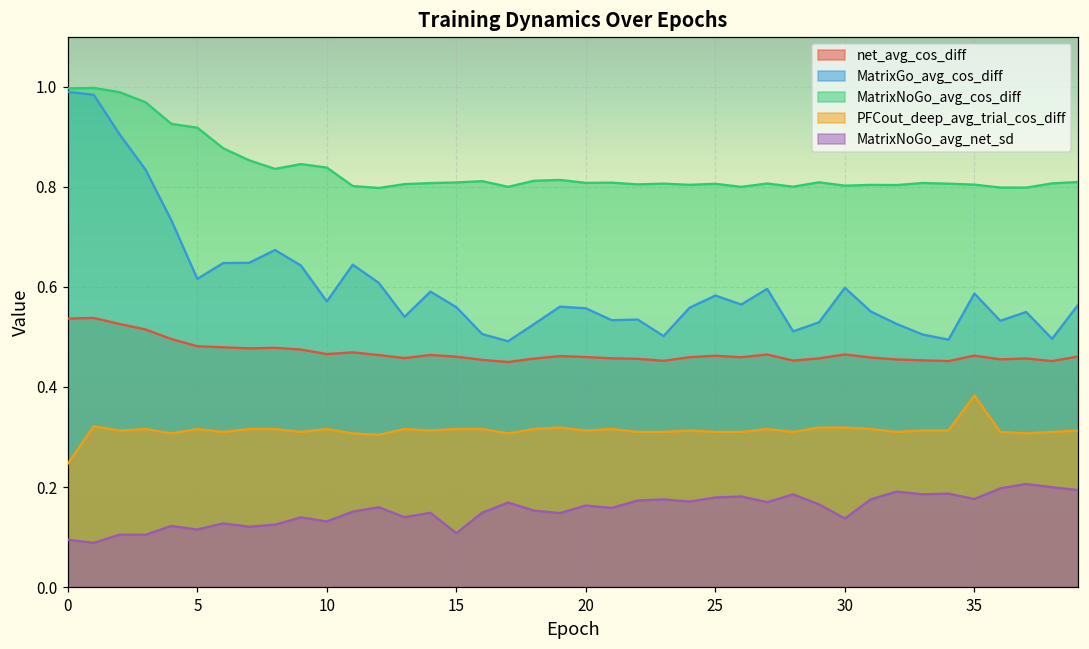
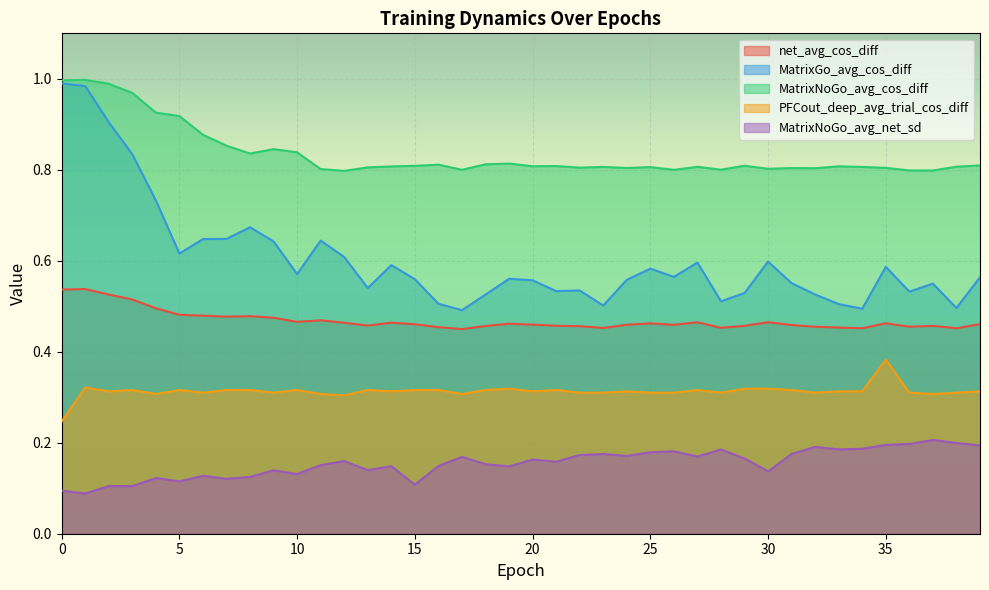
MatrixNoGo_avg_net_sd, 35: 0.18 -> 0.20
